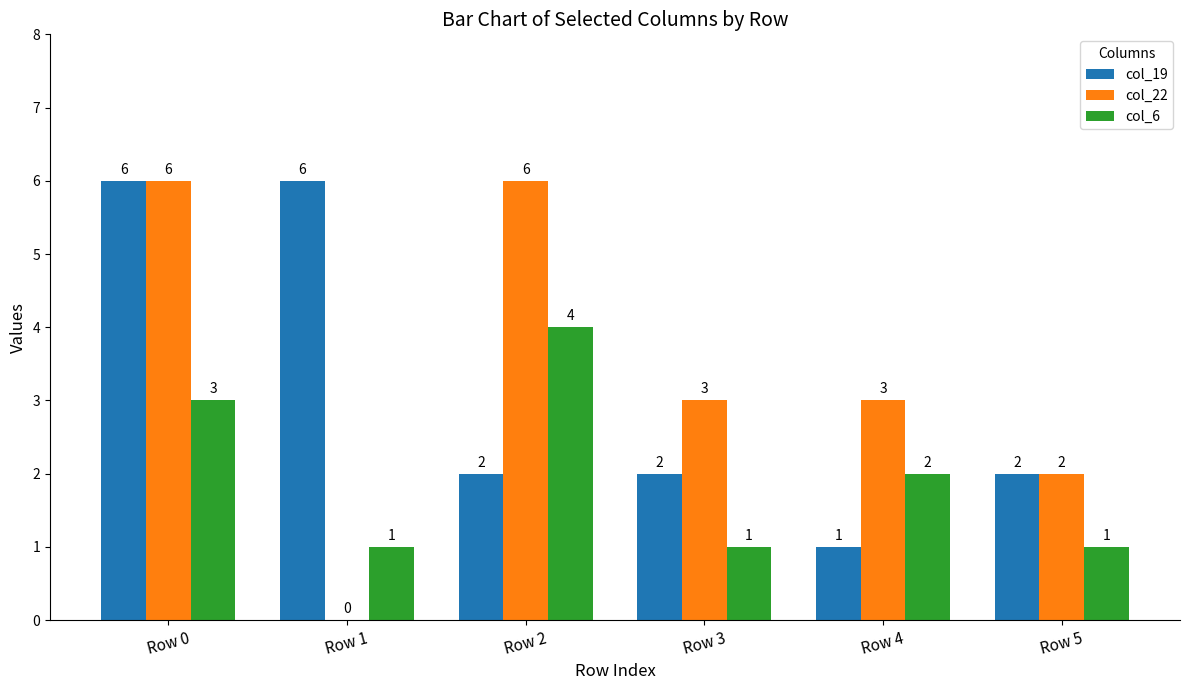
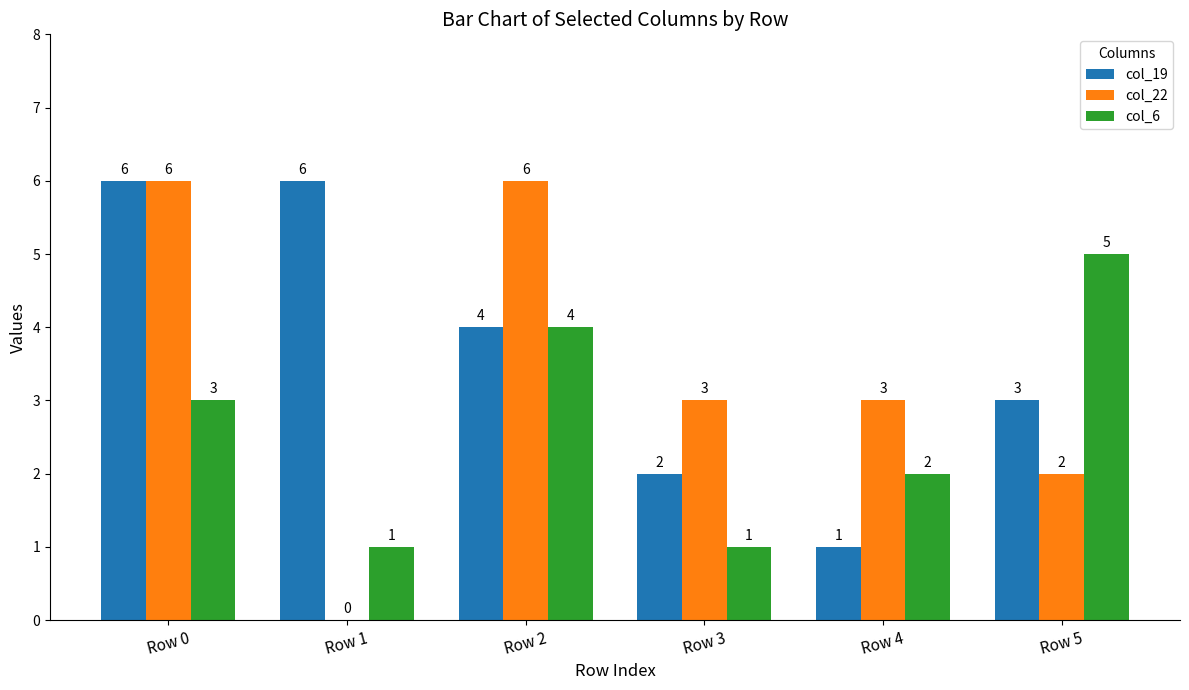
col_19, Row 2: 2 -> 4
col_19, Row 5: 2 -> 3
col_6, Row 5: 1 -> 5
